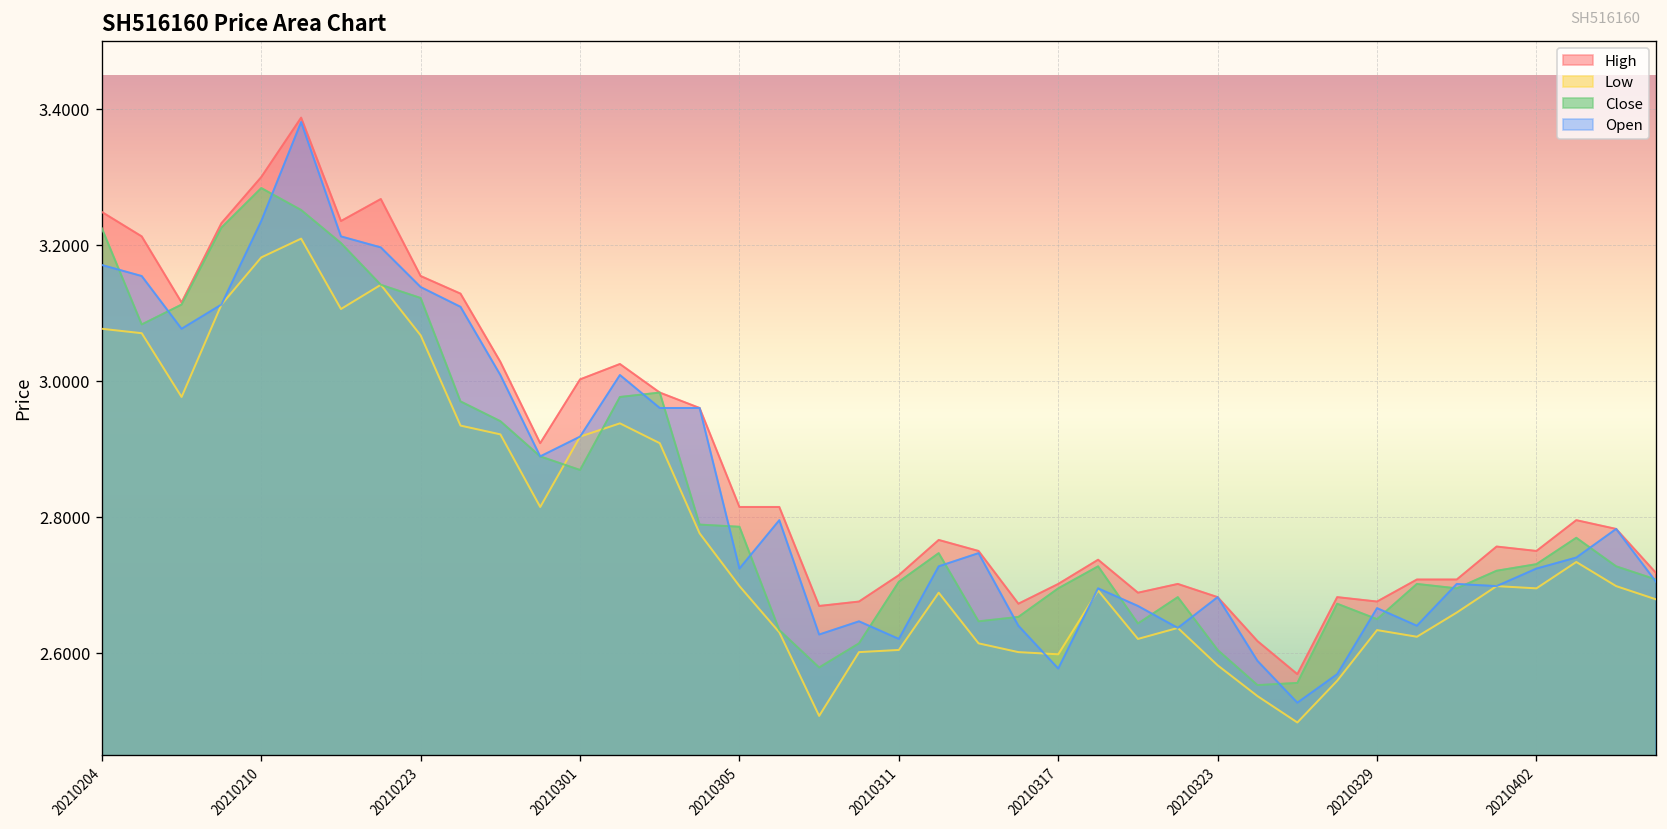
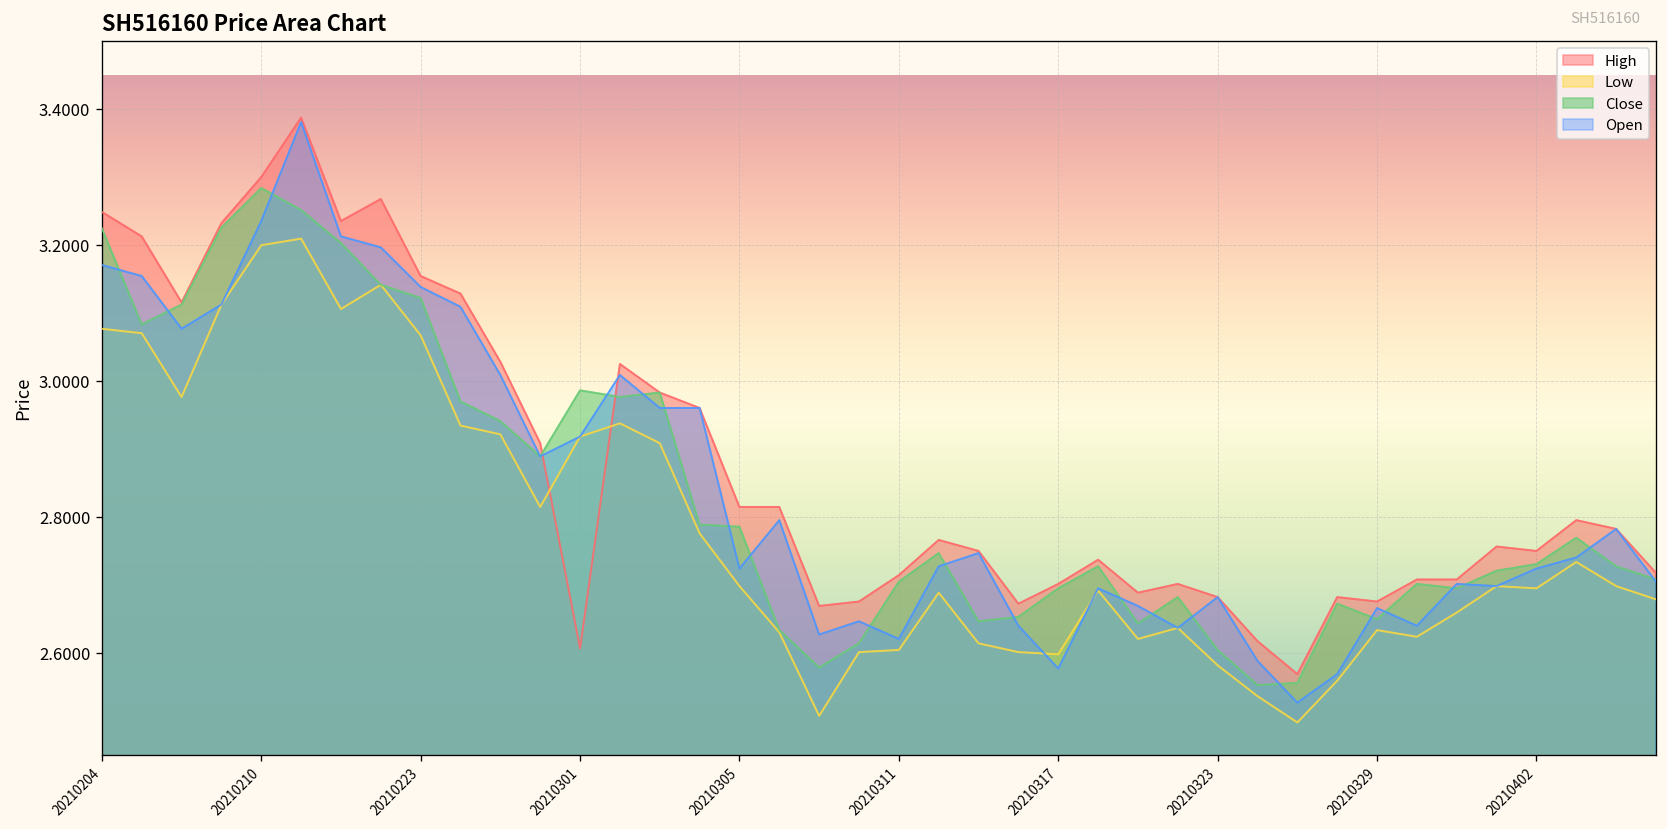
Low, 20210210: 3.18 -> 3.20
High, 20210301: 3.00 -> 2.61
Close, 20210301: 2.87 -> 2.99
